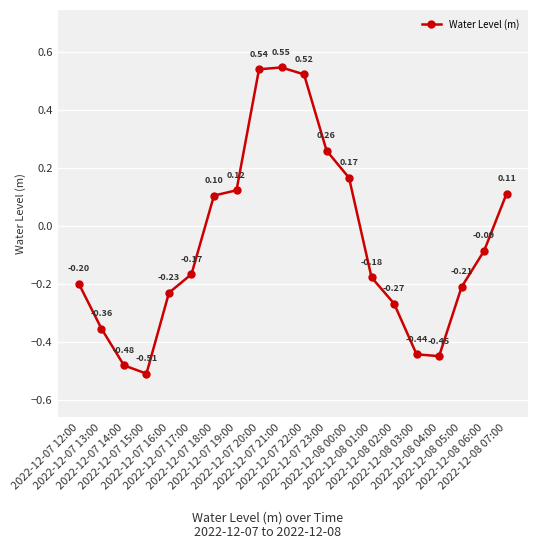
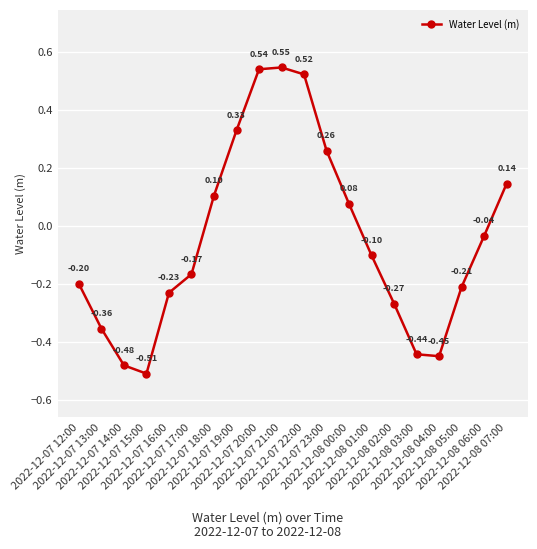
2022-12-07 19:00: 0.12 -> 0.33
2022-12-08 00:00: 0.17 -> 0.08
2022-12-08 01:00: -0.18 -> -0.10
2022-12-08 06:00: -0.09 -> -0.04
2022-12-08 07:00: 0.11 -> 0.14
